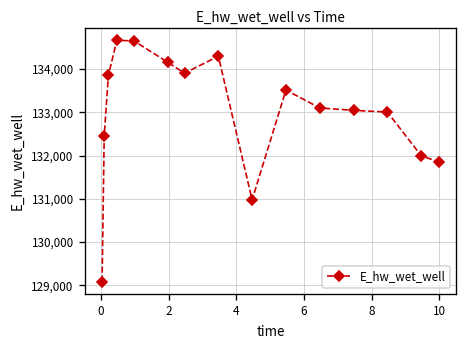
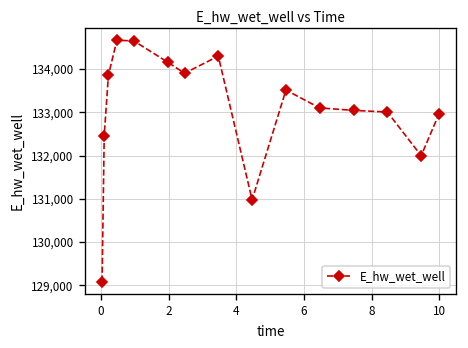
10: 131,800 -> 133,000
